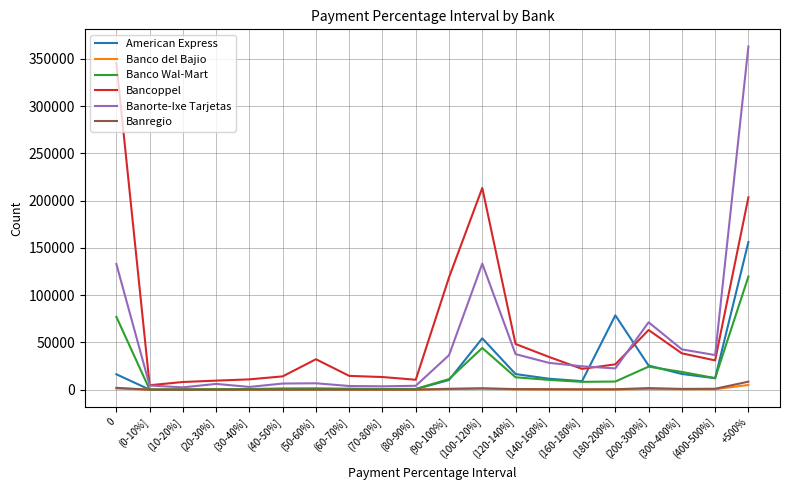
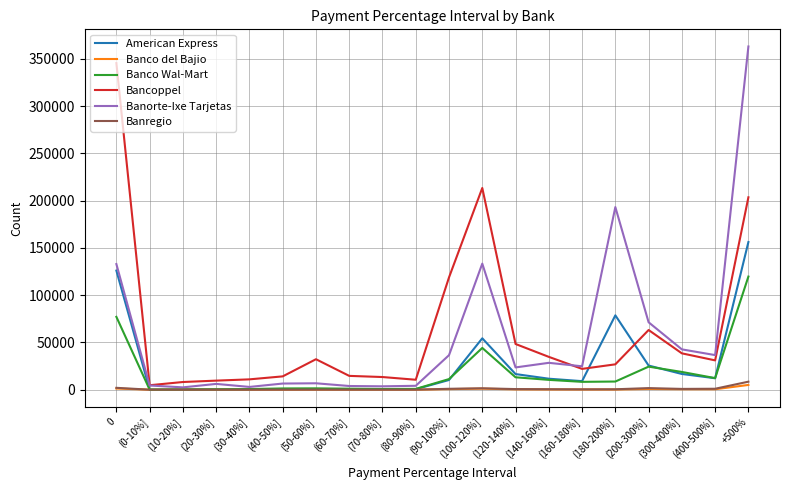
American Express, 0: 20000 -> 130000
Banorte-Ixe Tarjetas, (120-140%]: 40000 -> 20000
Banorte-Ixe Tarjetas, (180-200%]: 20000 -> 190000
